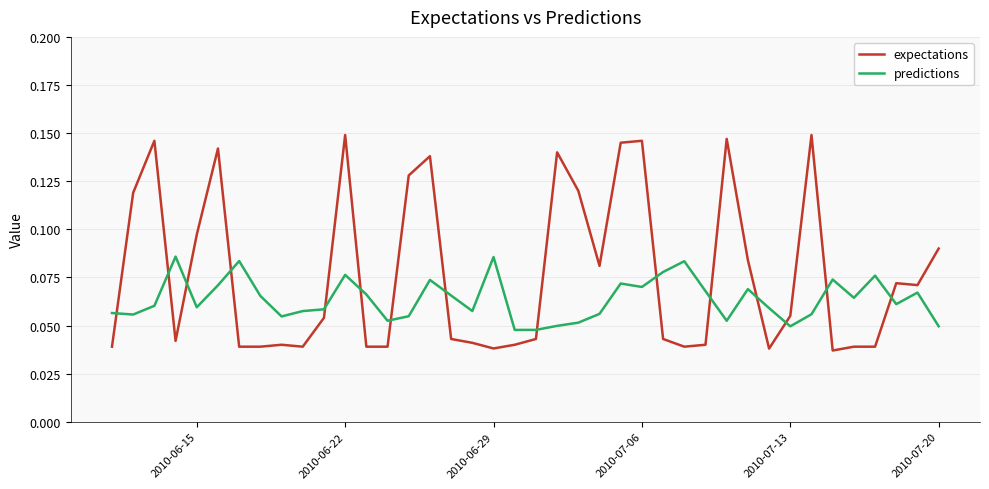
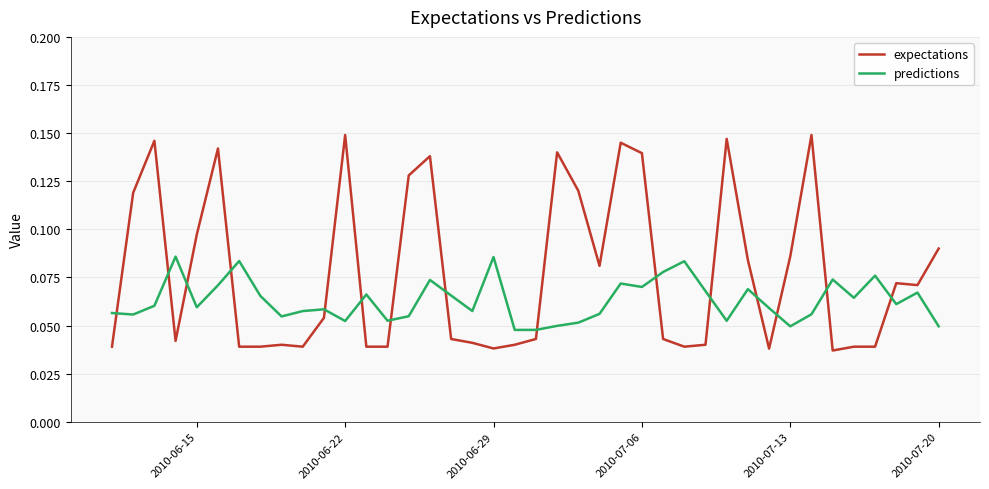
predictions, 2010-06-22: 0.076 -> 0.052
expectations, 2010-07-06: 0.146 -> 0.140
expectations, 2010-07-13: 0.055 -> 0.086
